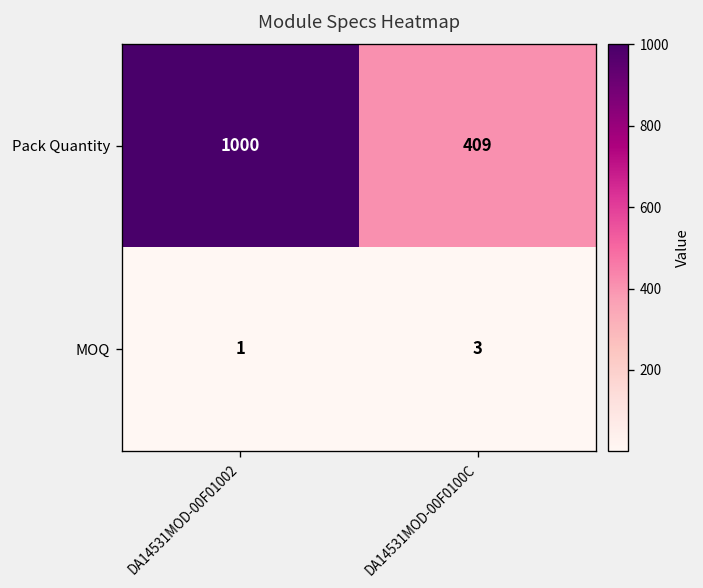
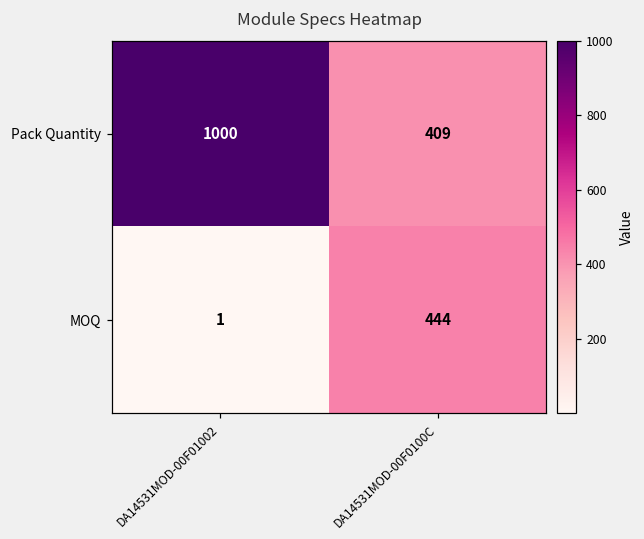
MOQ, DA14531MOD-00F0100C: 3 -> 444
